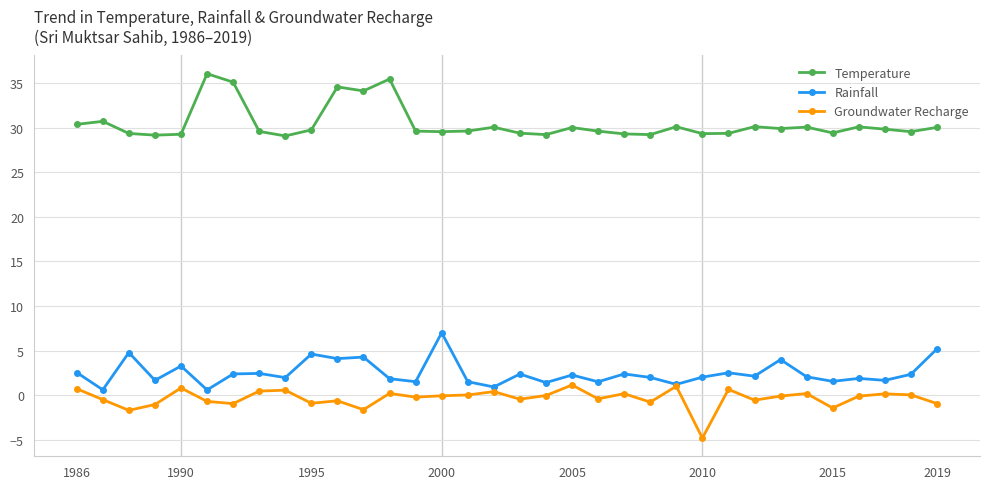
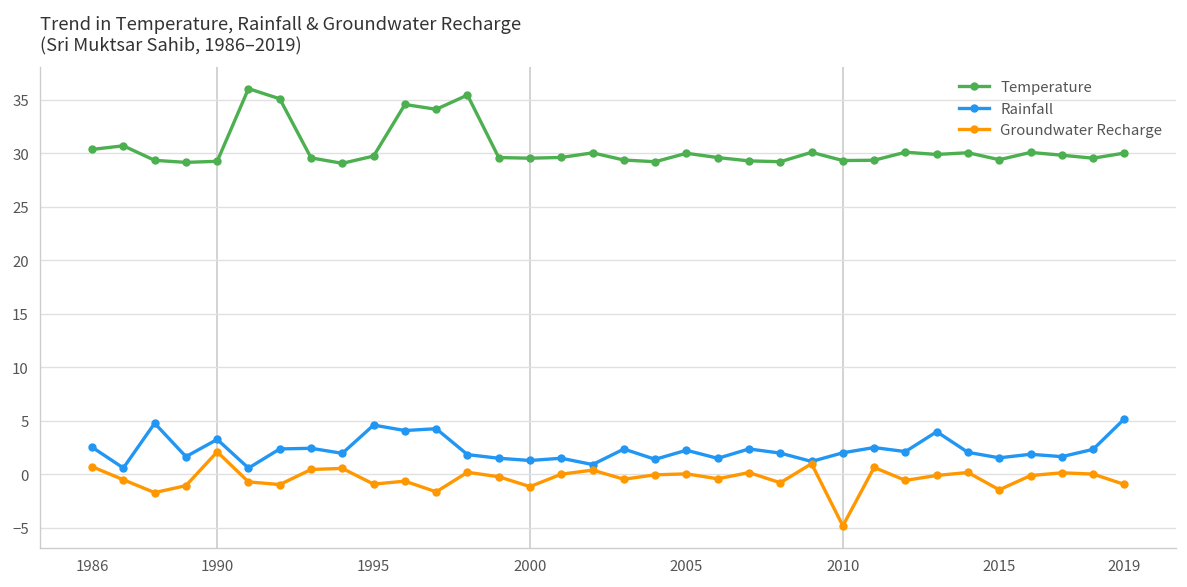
Groundwater Recharge, 1990: 1 -> 2
Rainfall, 2000: 7 -> 1
Groundwater Recharge, 2000: 0 -> -1
Groundwater Recharge, 2005: 1 -> 0
